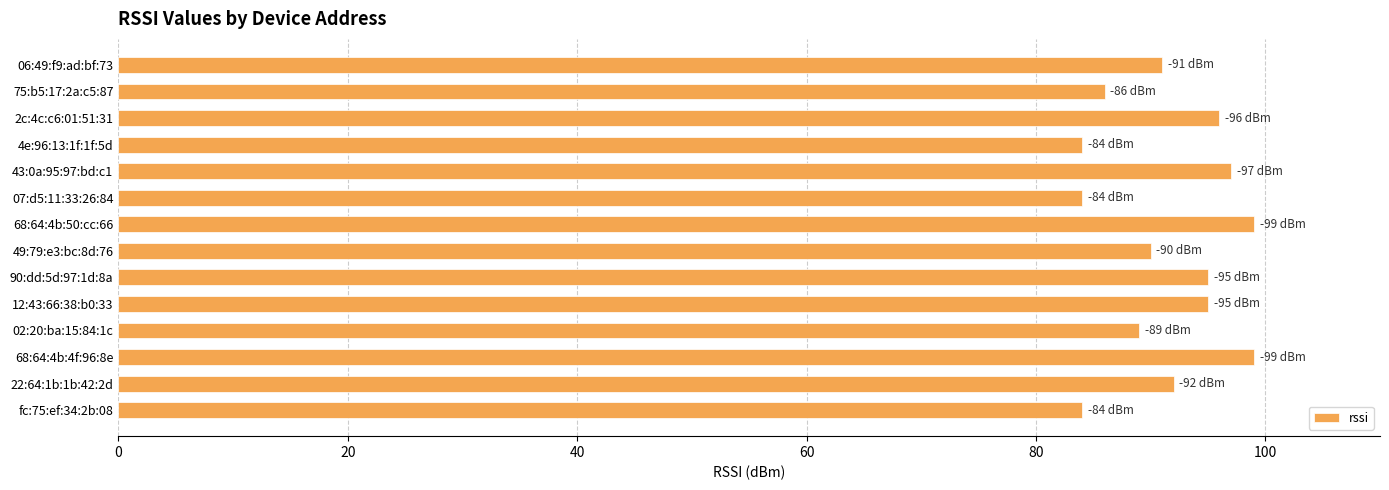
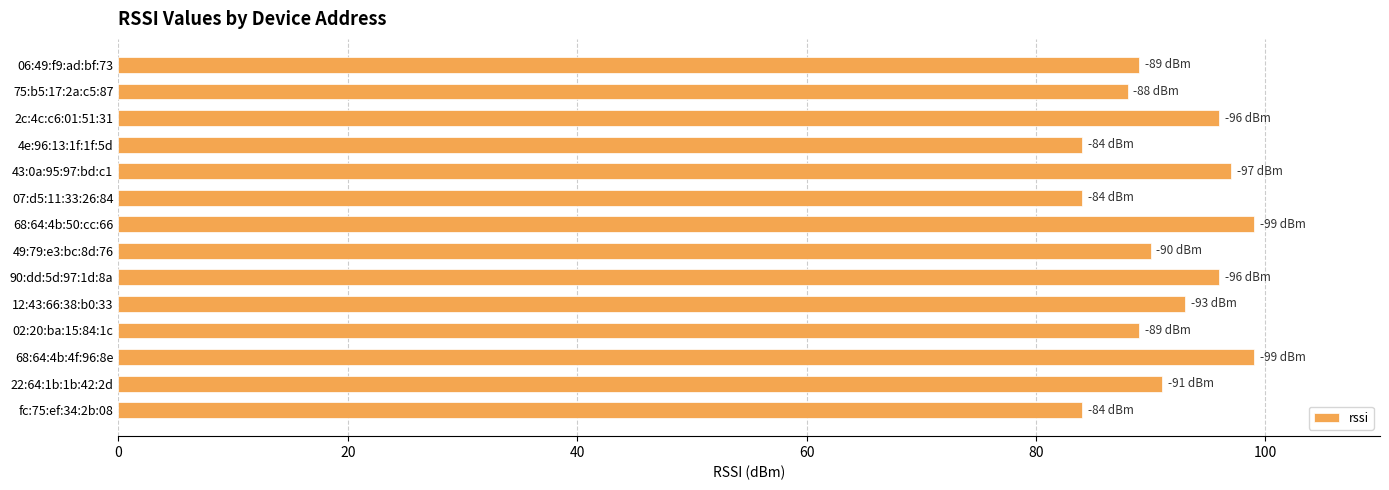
06:49:f9:ad:bf:73: -91 -> -89
75:b5:17:2a:c5:87: -86 -> -88
90:dd:5d:97:1d:8a: -95 -> -96
12:43:66:38:b0:33: -95 -> -93
22:64:1b:1b:42:2d: -92 -> -91
